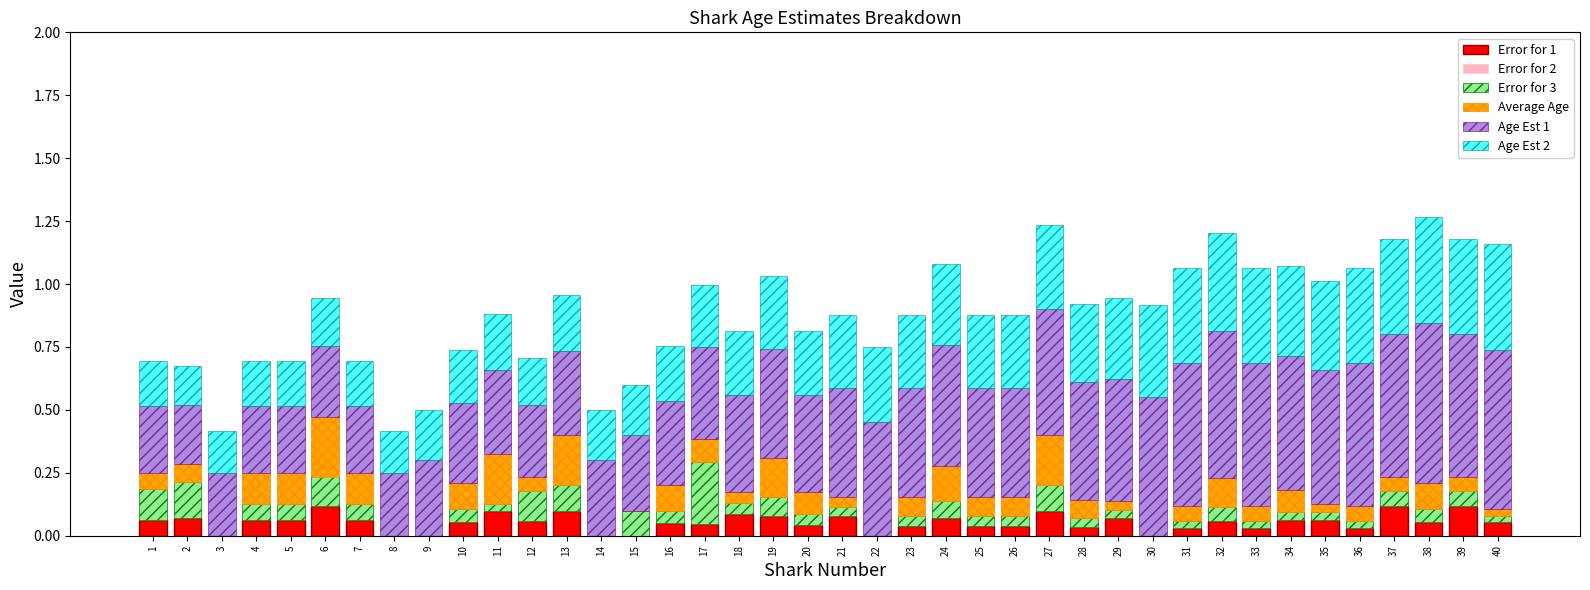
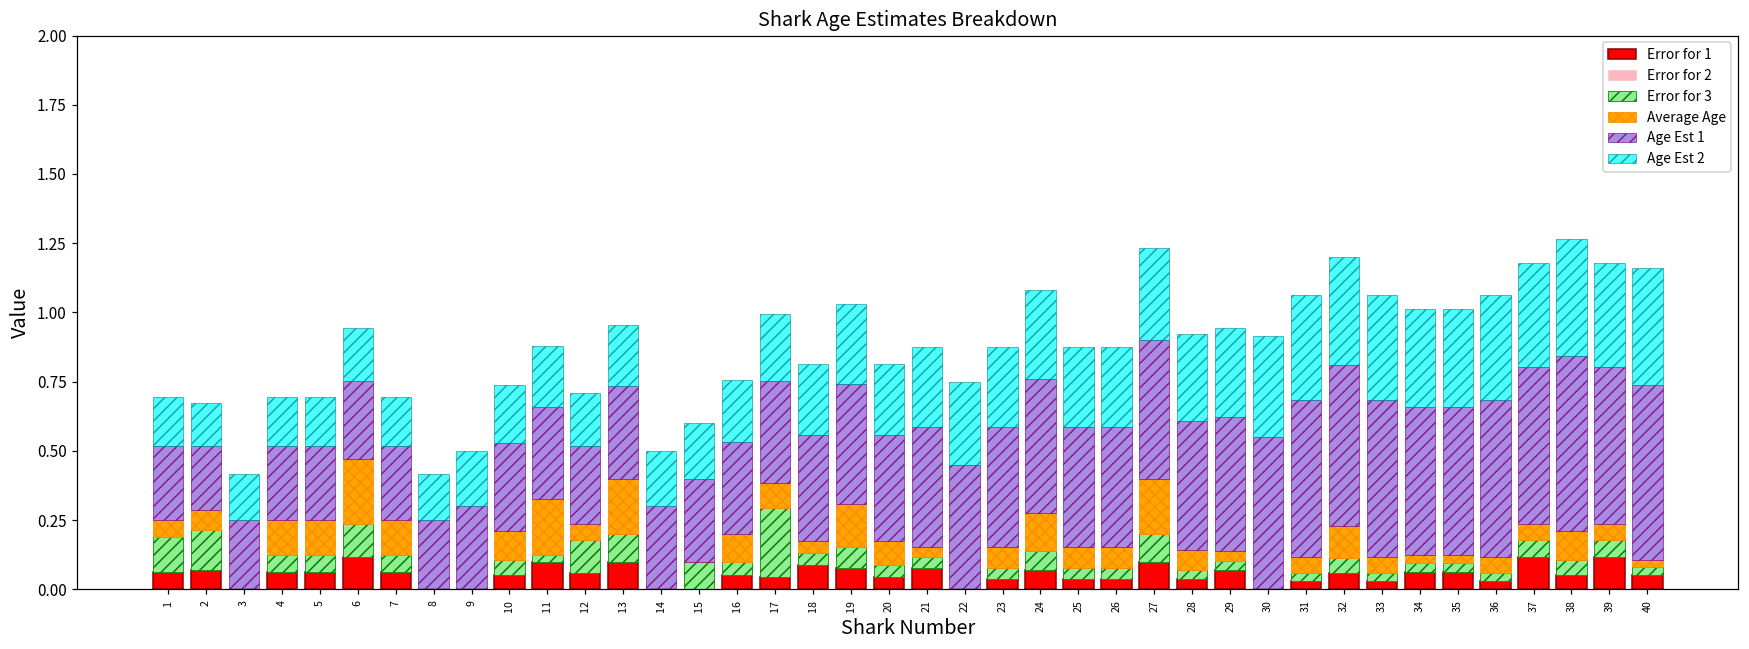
Average Age, 34: 0.09 -> 0.03
